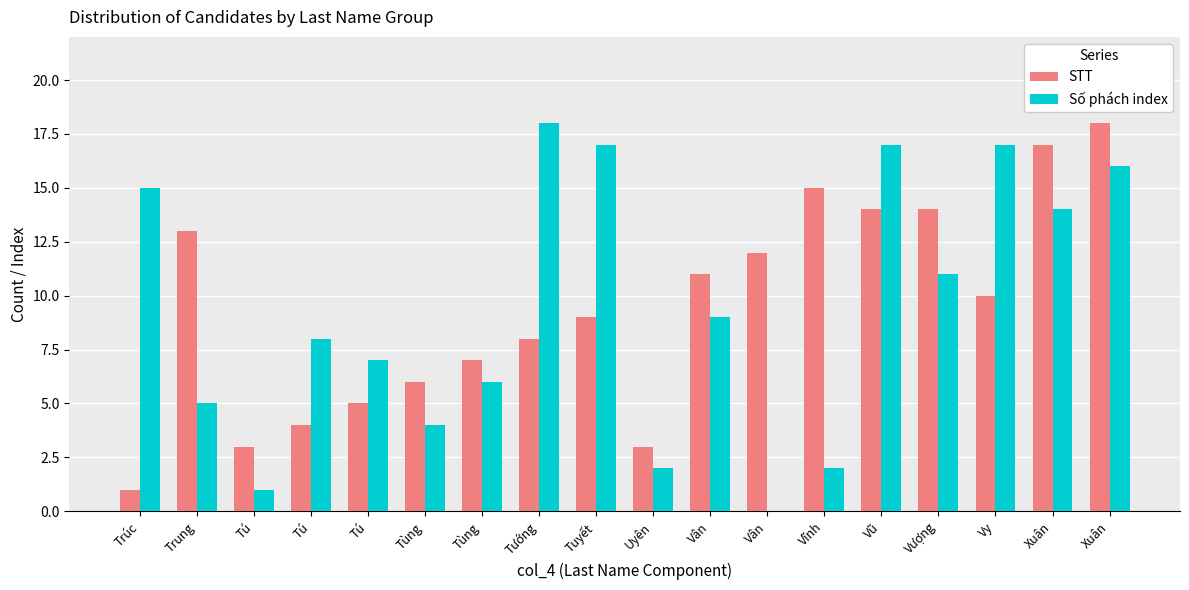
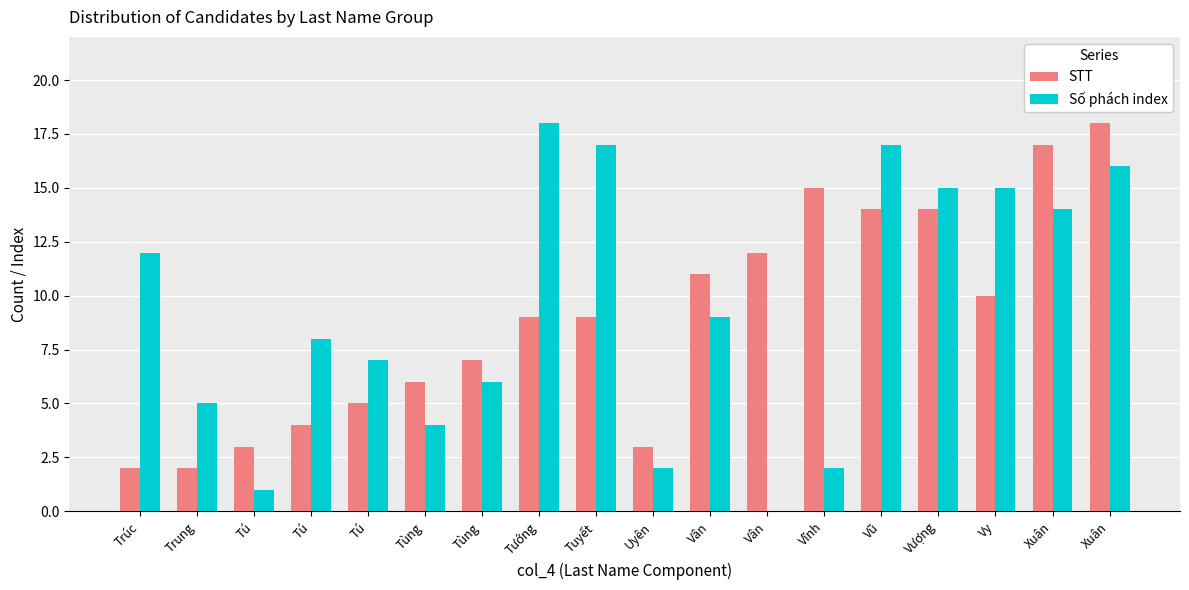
STT, Trúc: 1 -> 2
Số phách index, Trúc: 15 -> 12
STT, Trung: 13 -> 2
STT, Tướng: 8 -> 9
Số phách index, Vượng: 11 -> 15
Số phách index, Vy: 17 -> 15
